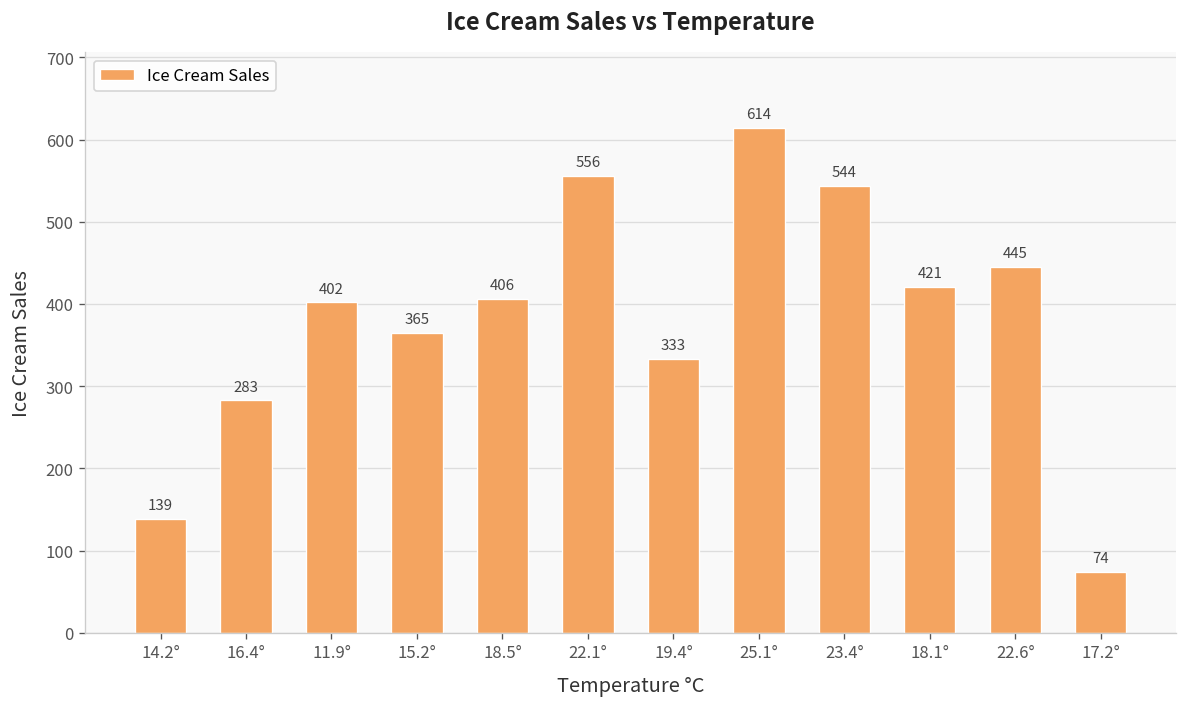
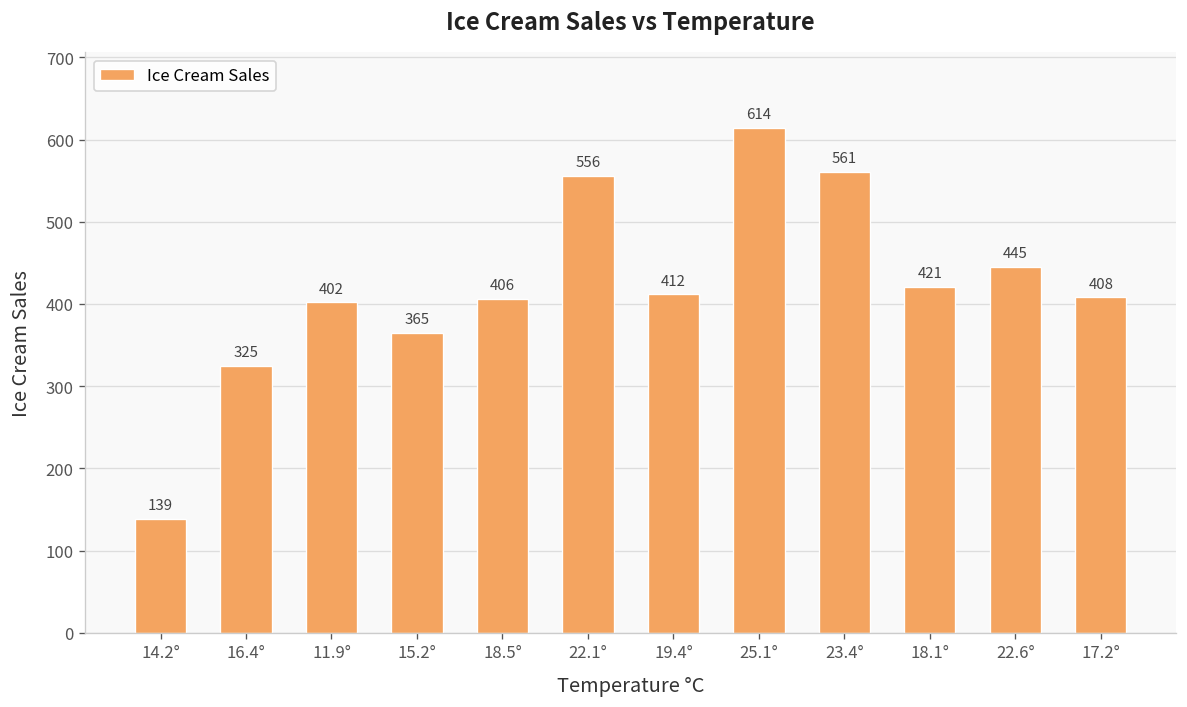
16.4°: 283 -> 325
19.4°: 333 -> 412
23.4°: 544 -> 561
17.2°: 74 -> 408
